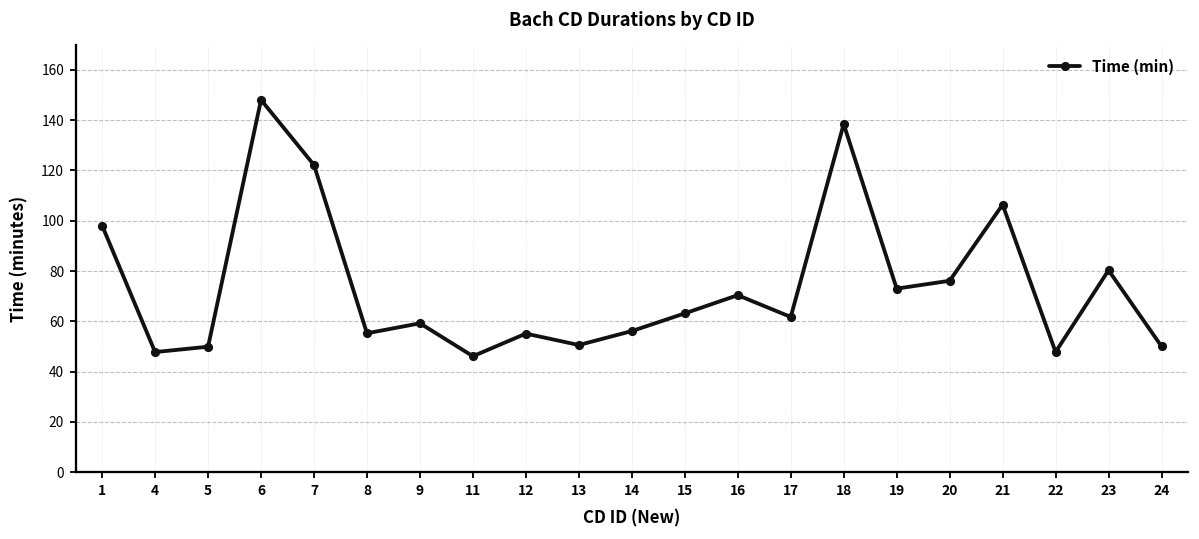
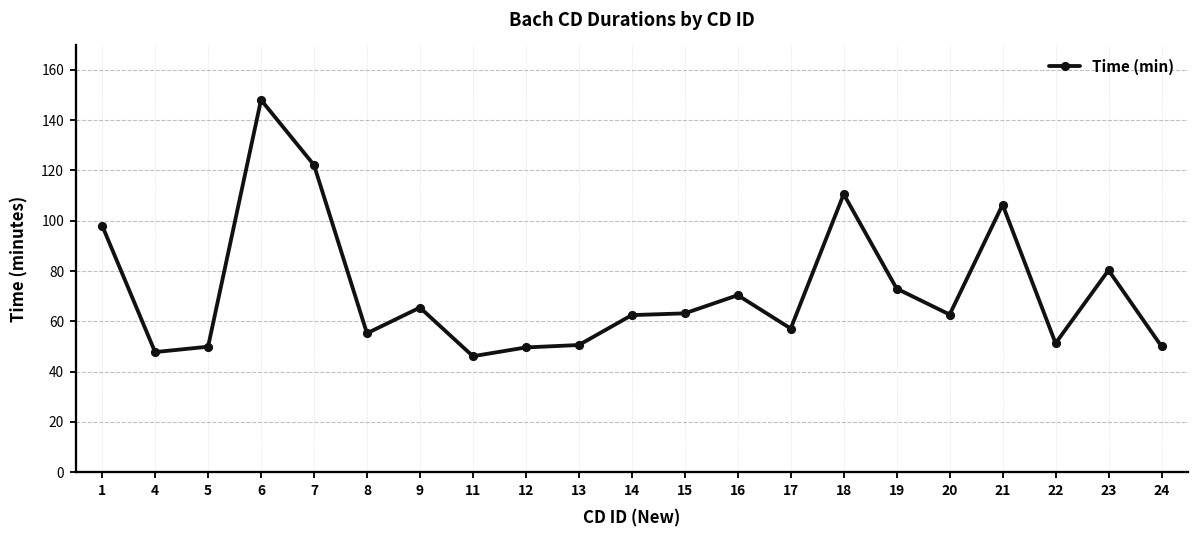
9: 59 -> 65
12: 55 -> 50
14: 56 -> 62
17: 62 -> 57
18: 138 -> 111
20: 76 -> 63
22: 48 -> 51
